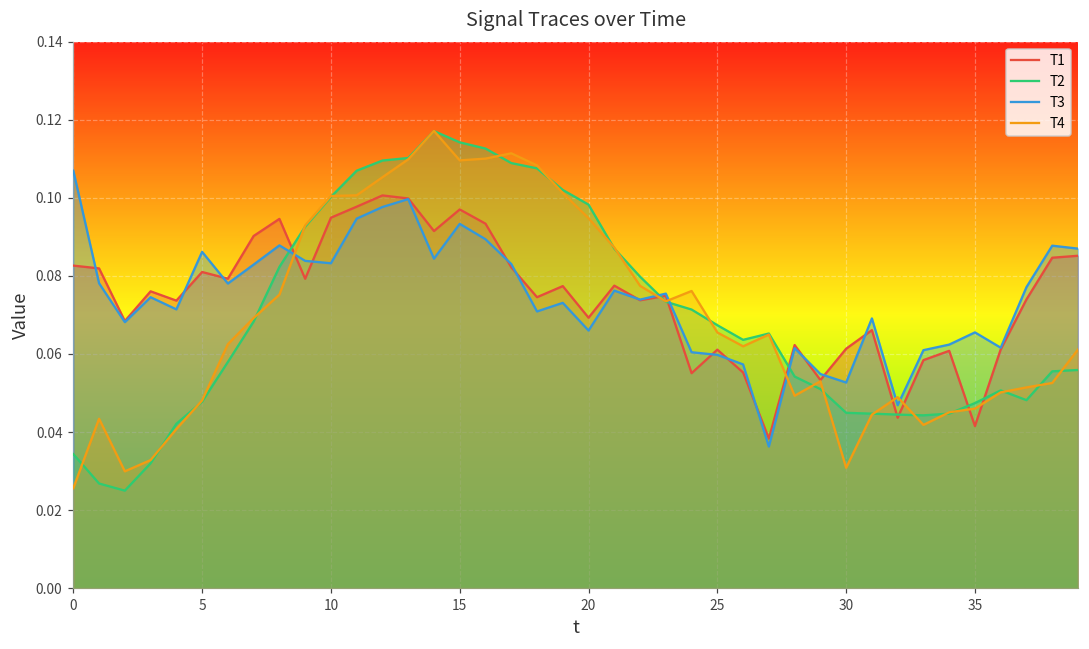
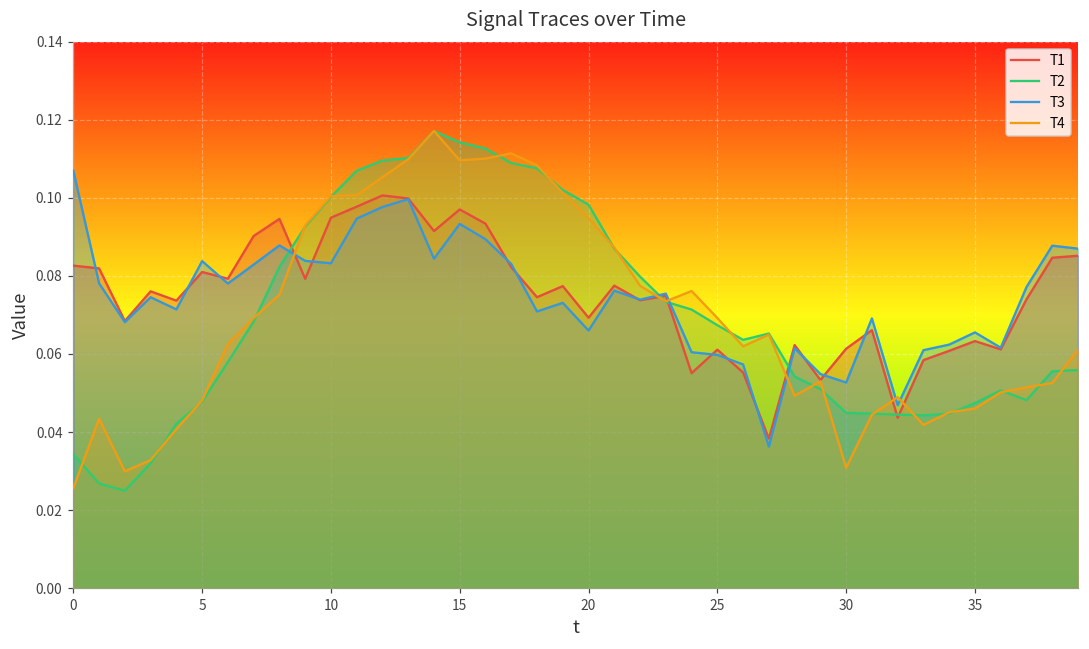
T3, 5: 0.086 -> 0.084
T4, 25: 0.066 -> 0.069
T1, 35: 0.042 -> 0.063
